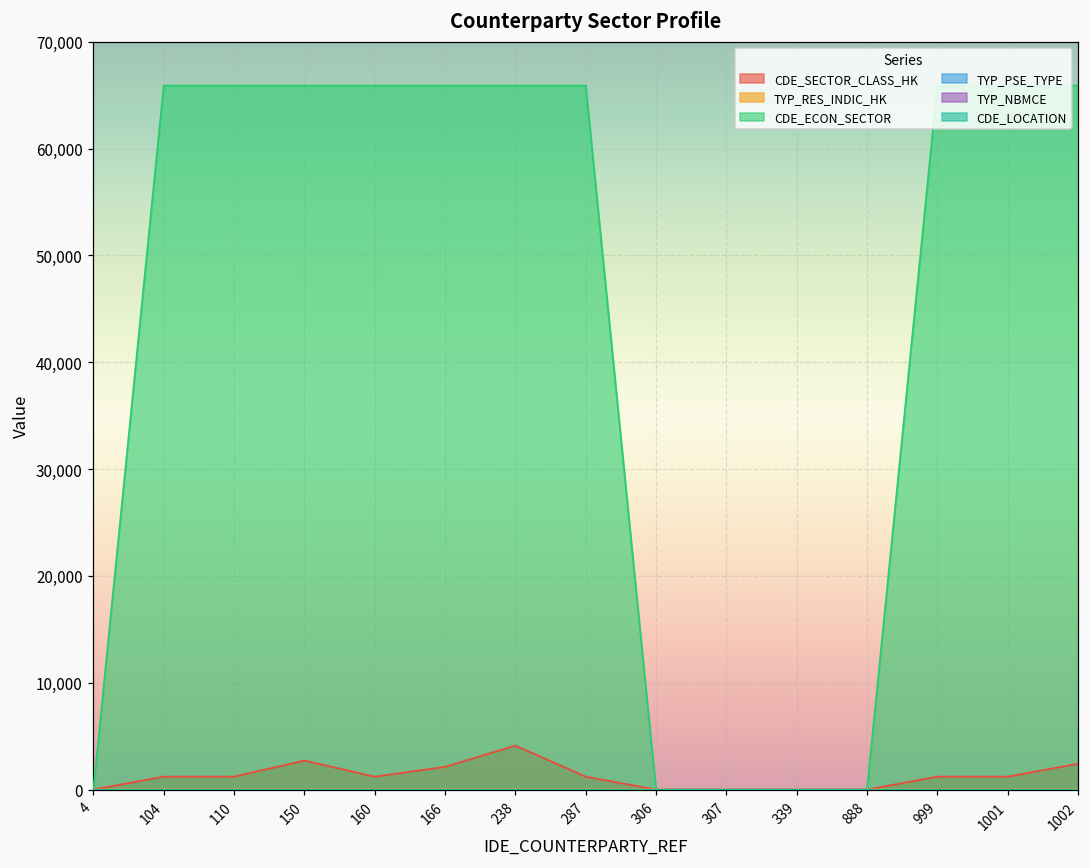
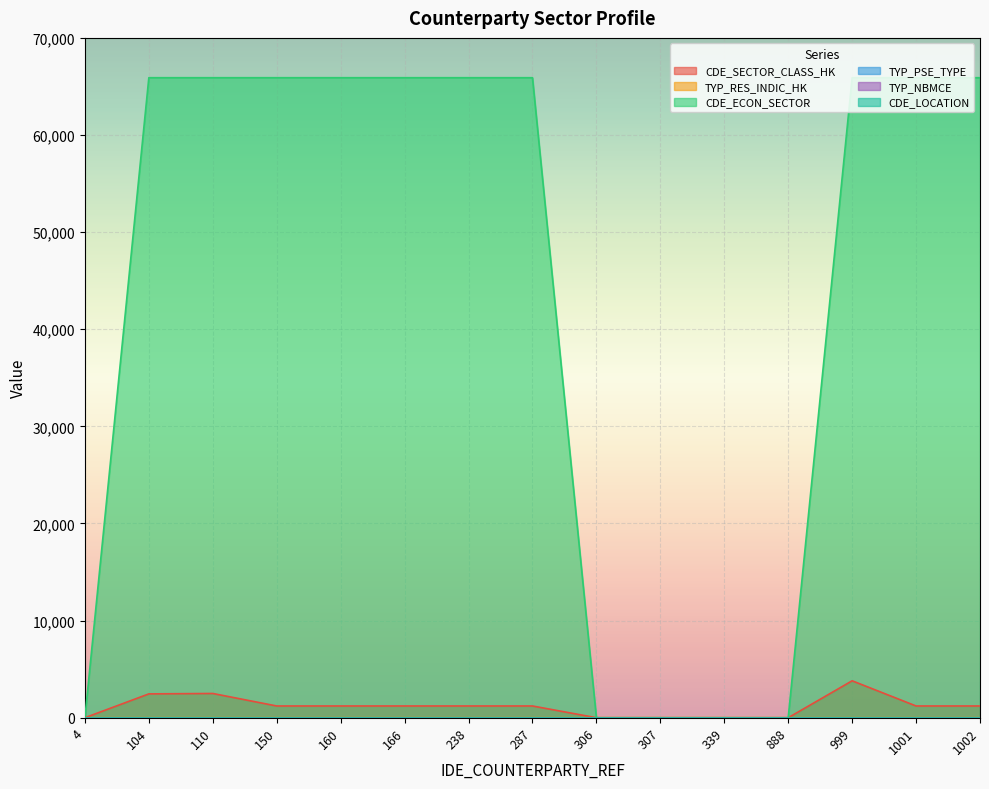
CDE_SECTOR_CLASS_HK, 104: 1,000 -> 2,000
CDE_SECTOR_CLASS_HK, 110: 1,000 -> 2,000
CDE_SECTOR_CLASS_HK, 150: 3,000 -> 1,000
CDE_SECTOR_CLASS_HK, 166: 2,000 -> 1,000
CDE_SECTOR_CLASS_HK, 238: 4,000 -> 1,000
CDE_SECTOR_CLASS_HK, 999: 1,000 -> 4,000
CDE_SECTOR_CLASS_HK, 1002: 2,000 -> 1,000
